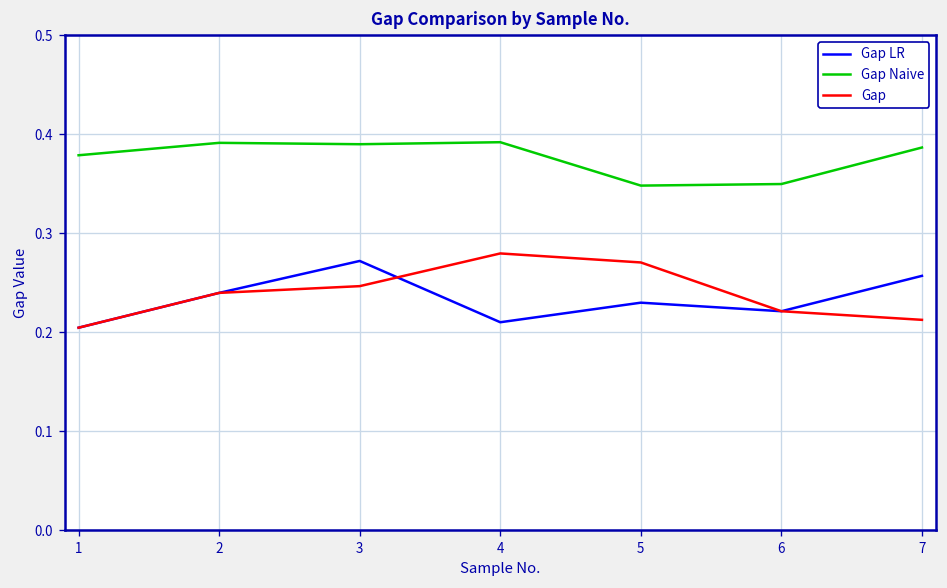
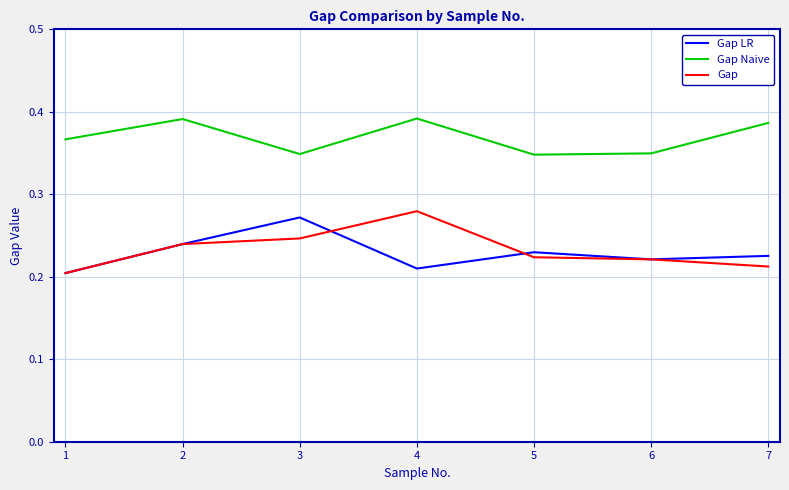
Gap Naive, 1: 0.38 -> 0.37
Gap Naive, 3: 0.39 -> 0.35
Gap, 5: 0.27 -> 0.22
Gap LR, 7: 0.26 -> 0.23
